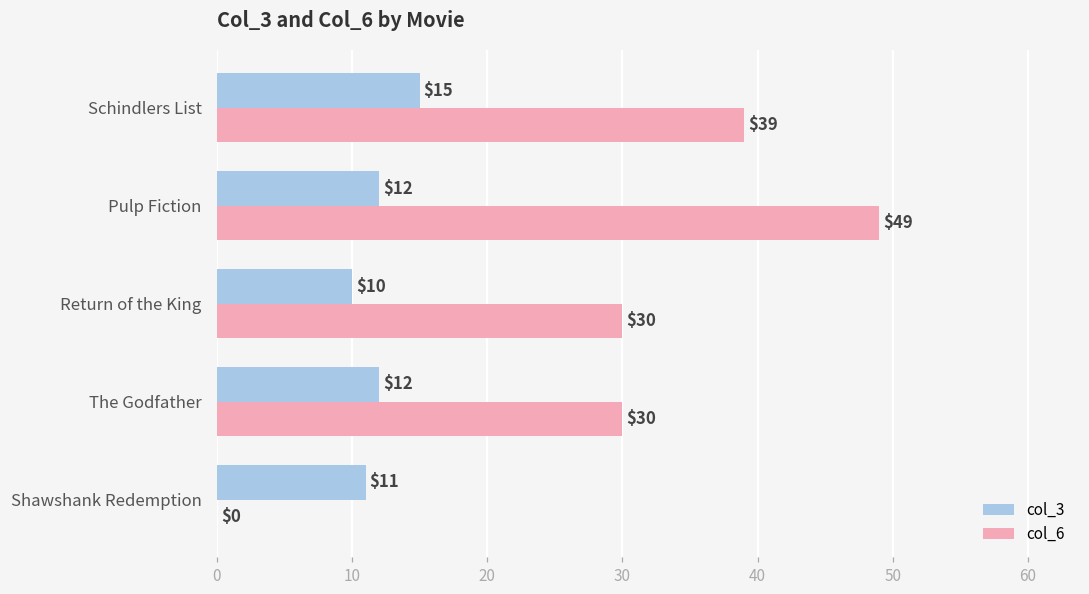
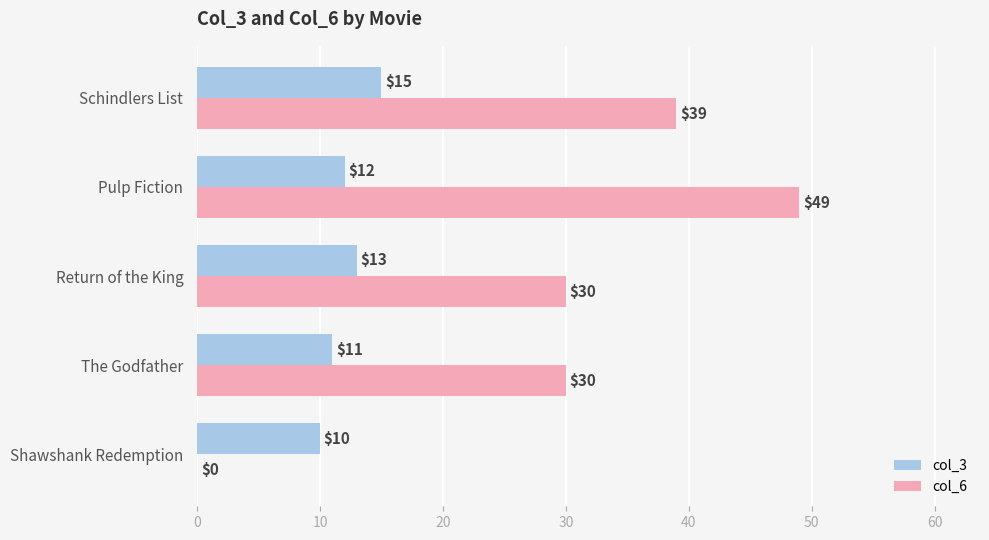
col_3, Return of the King: $10 -> $13
col_3, The Godfather: $12 -> $11
col_3, Shawshank Redemption: $11 -> $10
